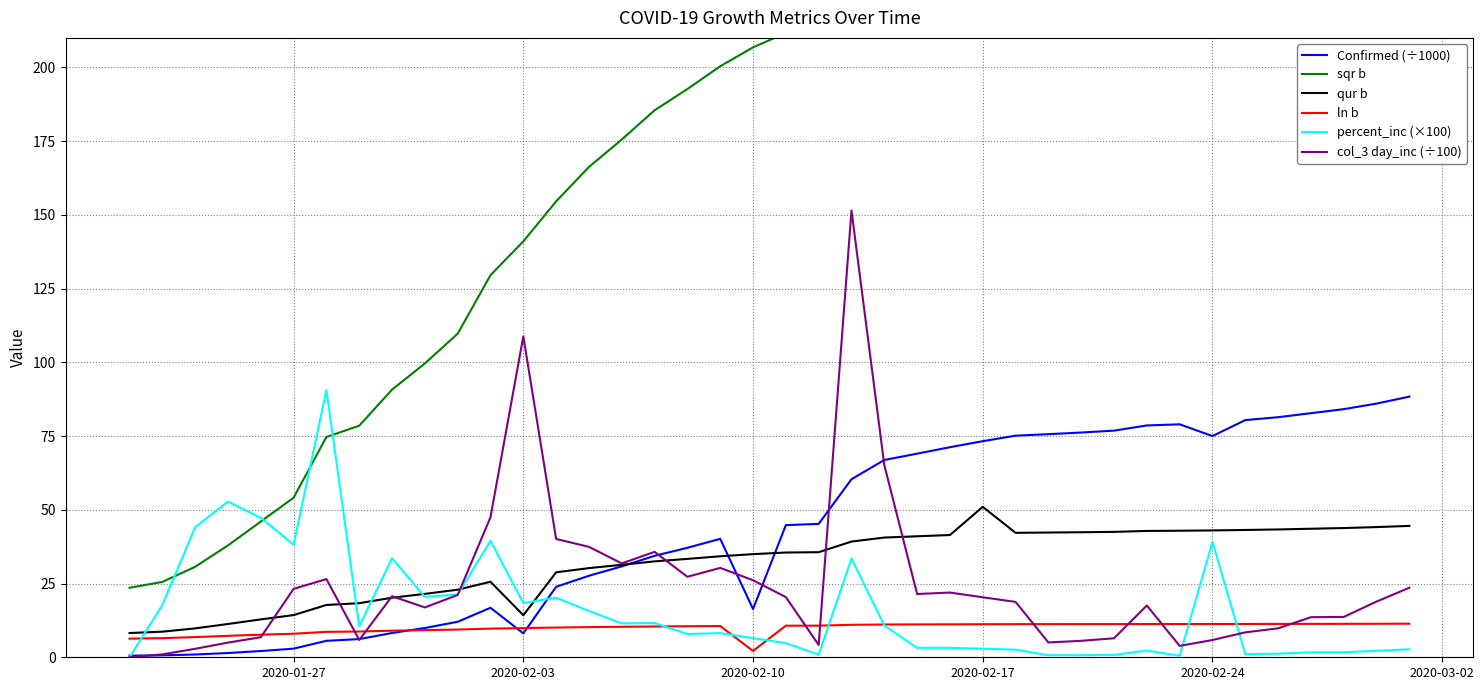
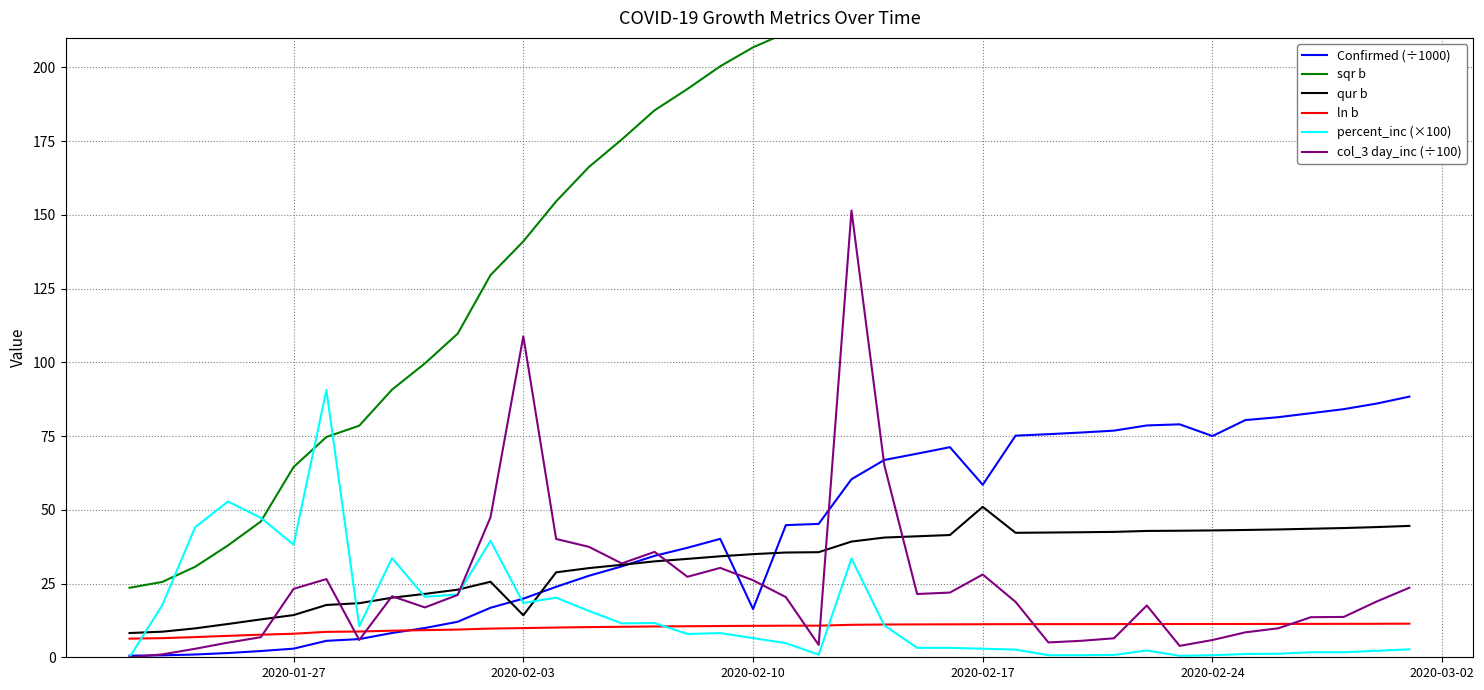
sqr b, 2020-01-27: 54 -> 65
Confirmed (÷1000), 2020-02-03: 8 -> 20
ln b, 2020-02-10: 2 -> 11
Confirmed (÷1000), 2020-02-17: 73 -> 58
col_3 day_inc (÷100), 2020-02-17: 20 -> 28
percent_inc (×100), 2020-02-24: 39 -> 1
